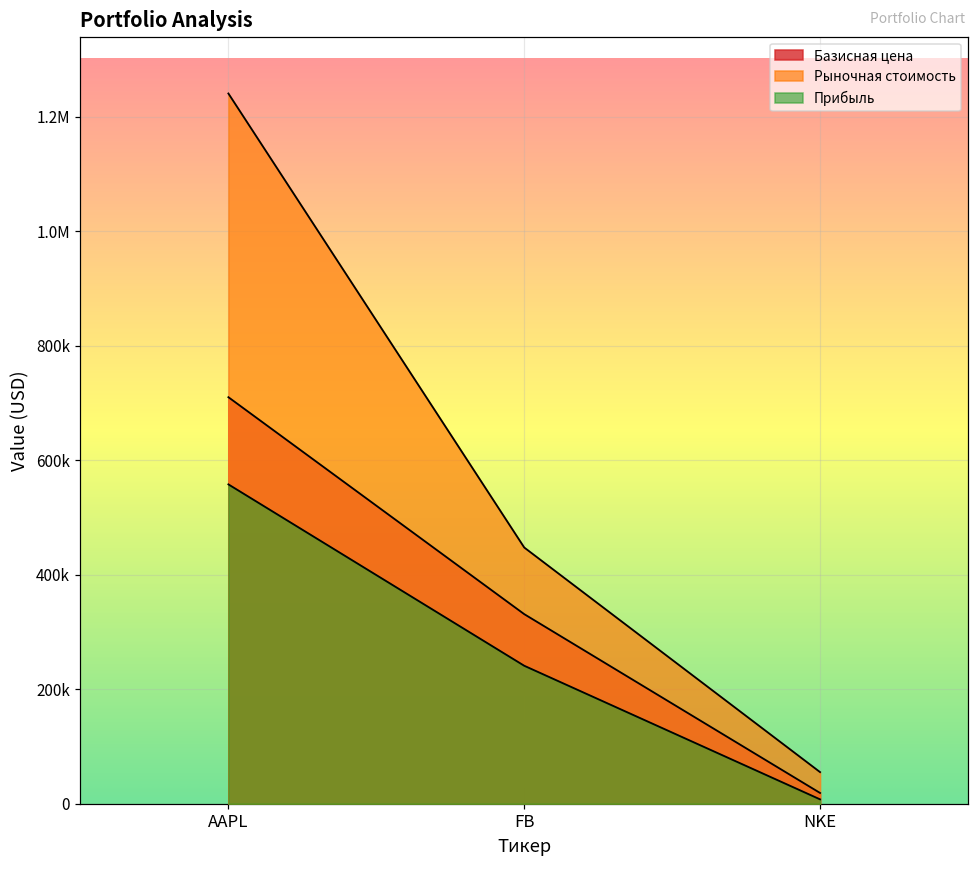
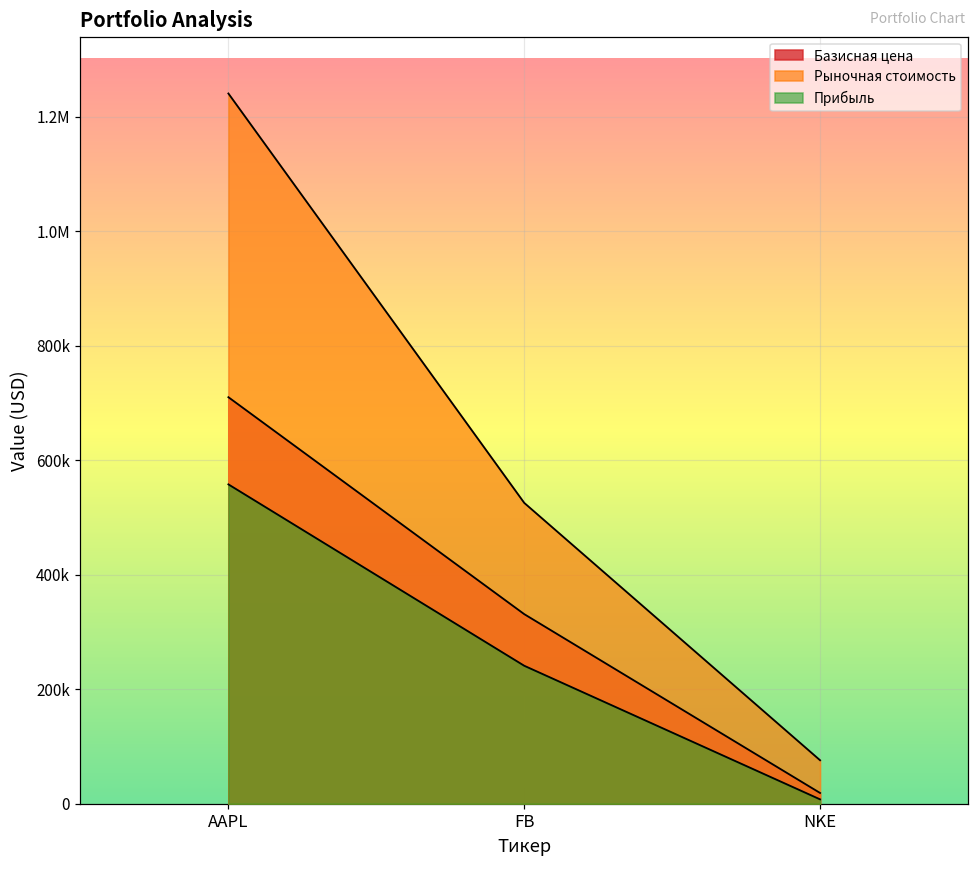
Рыночная стоимость, FB: 450000 -> 530000
Рыночная стоимость, NKE: 60000 -> 80000
